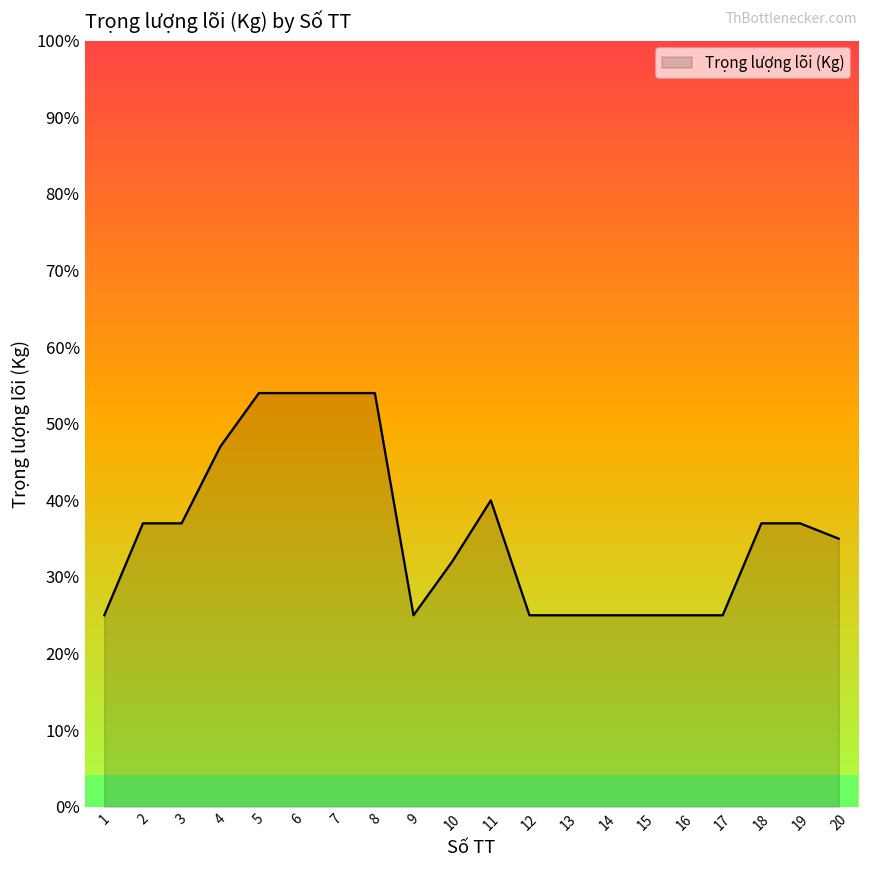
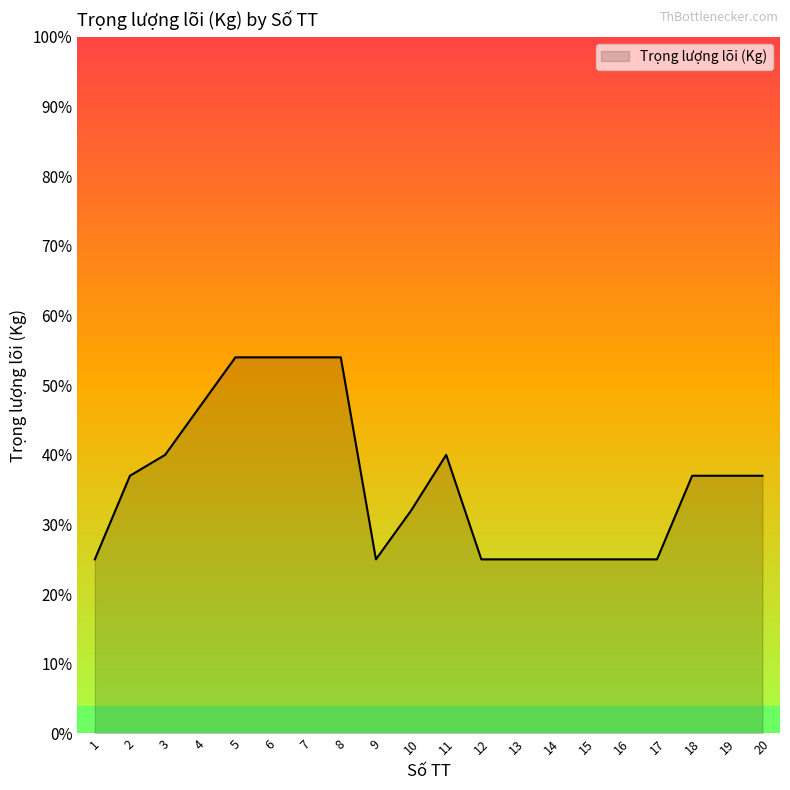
3: 37% -> 40%
20: 35% -> 37%
